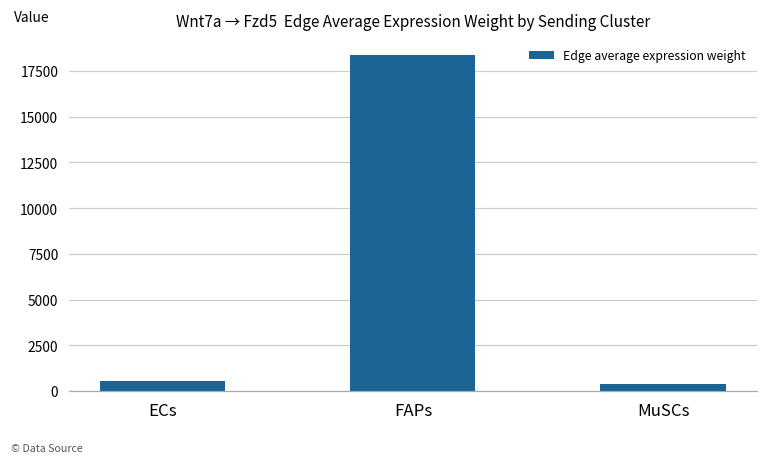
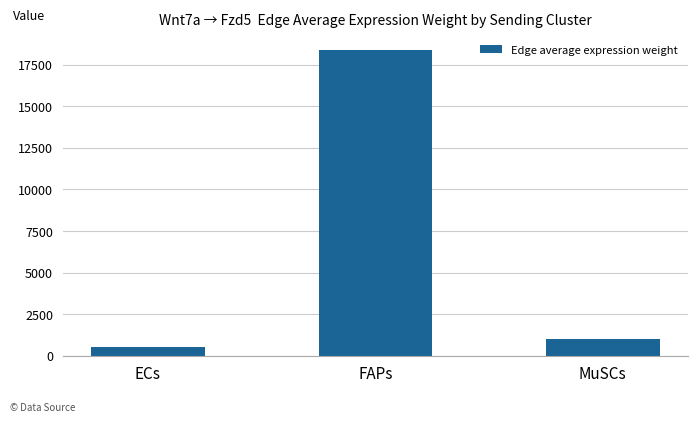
MuSCs: 400 -> 1000
